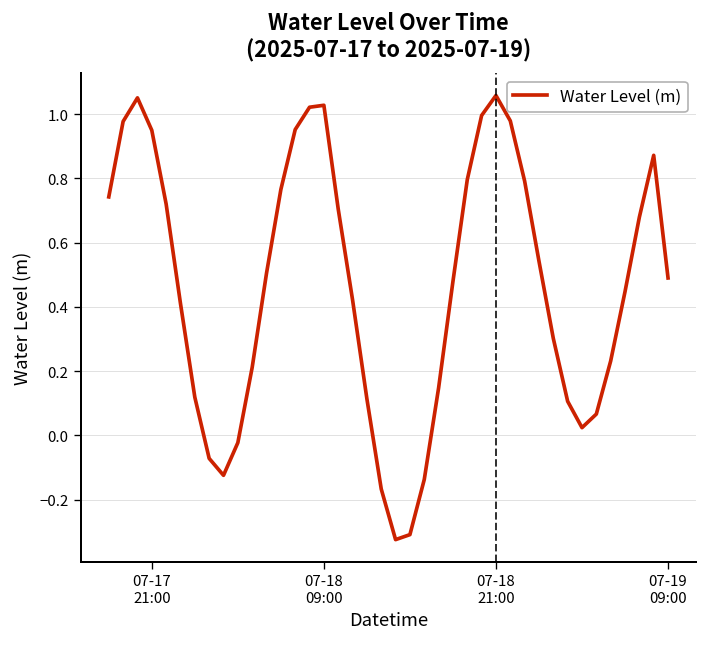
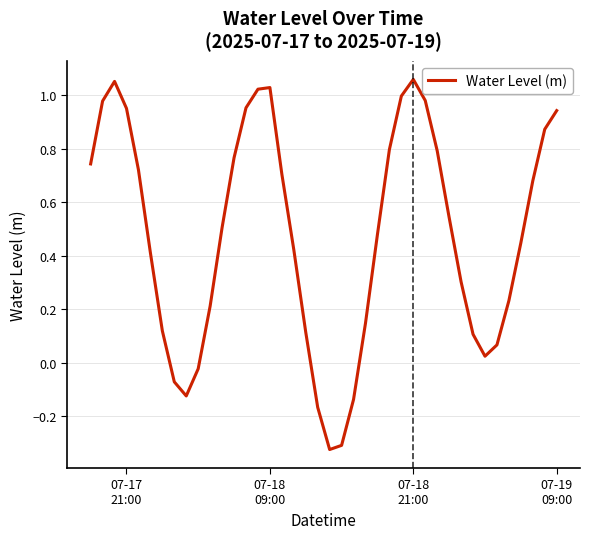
07-19 09:00: 0.49 -> 0.94
